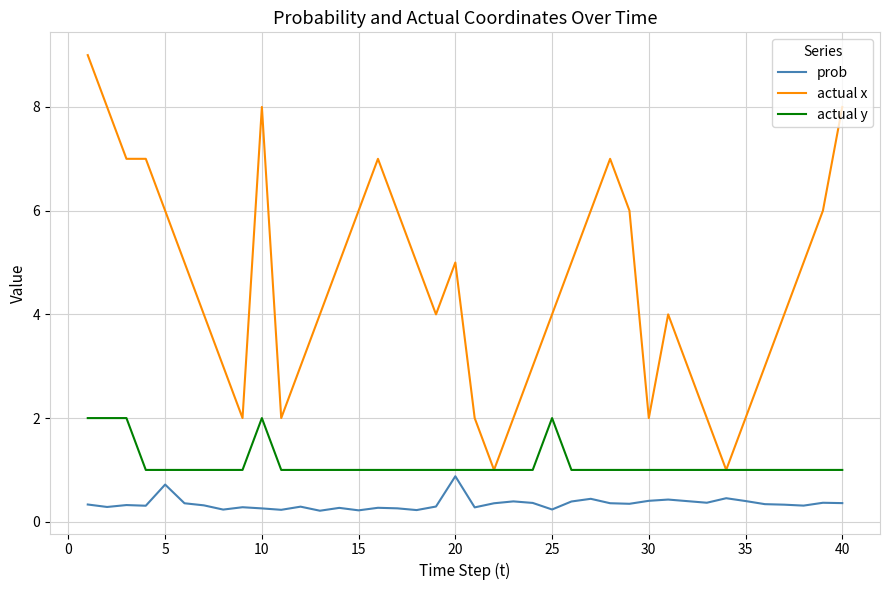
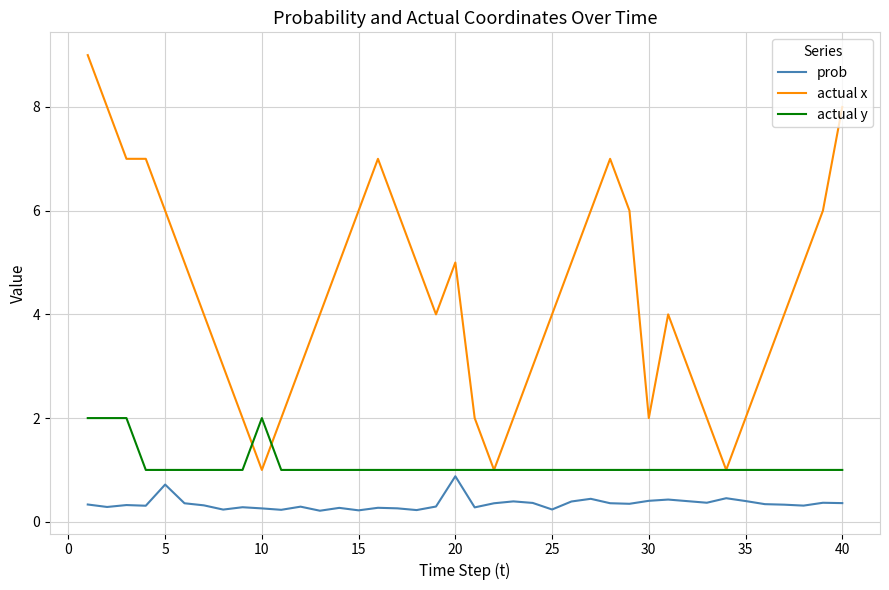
actual x, 10: 8 -> 1
actual y, 25: 2 -> 1
